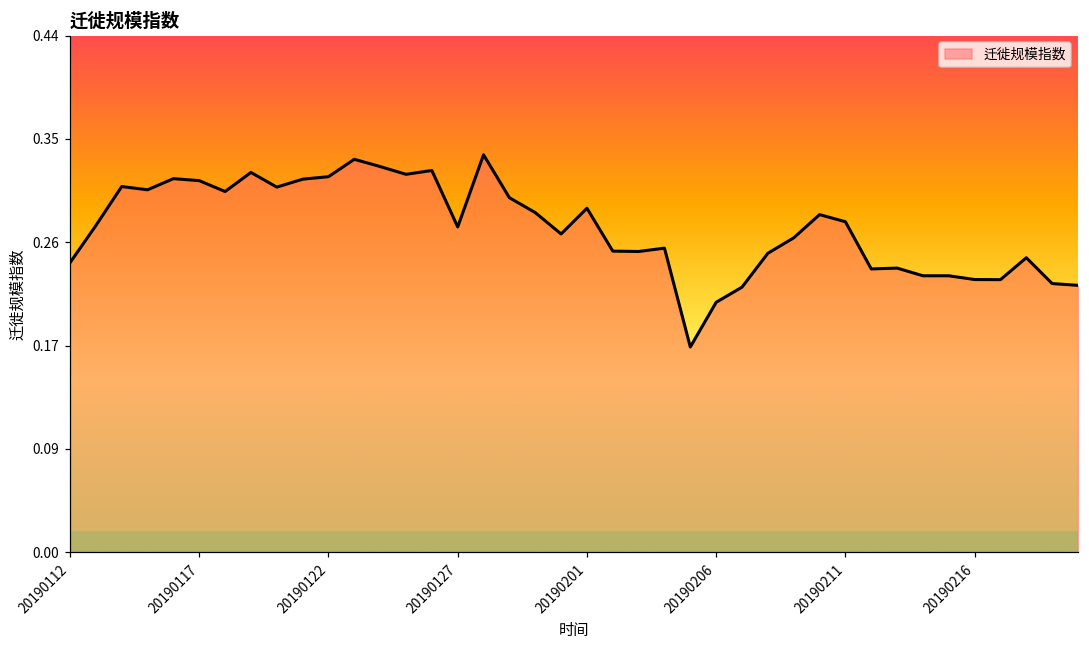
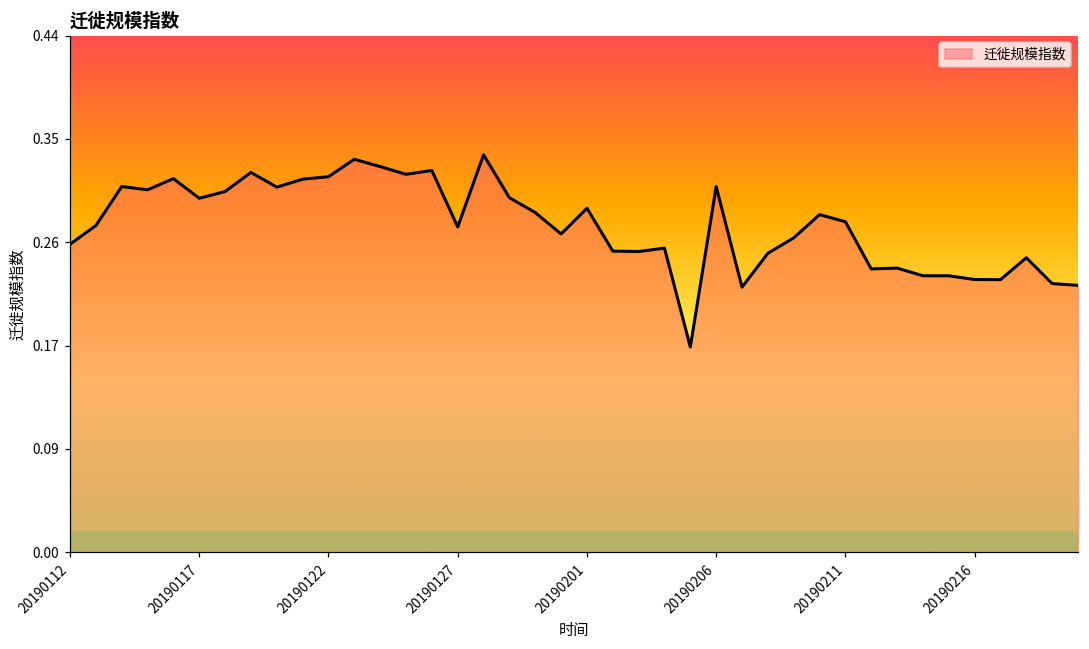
20190112: 0.244 -> 0.260
20190117: 0.313 -> 0.299
20190206: 0.211 -> 0.308
